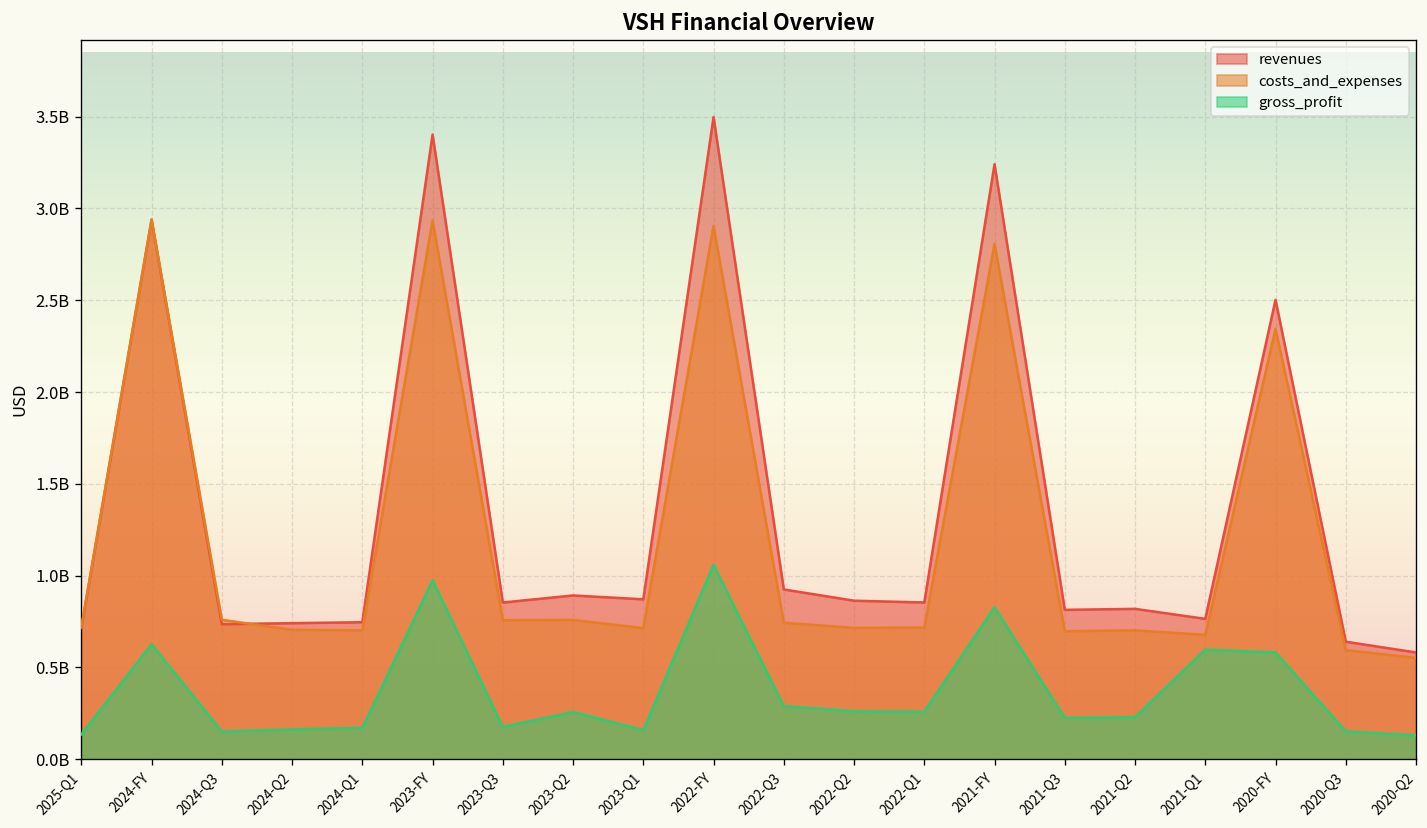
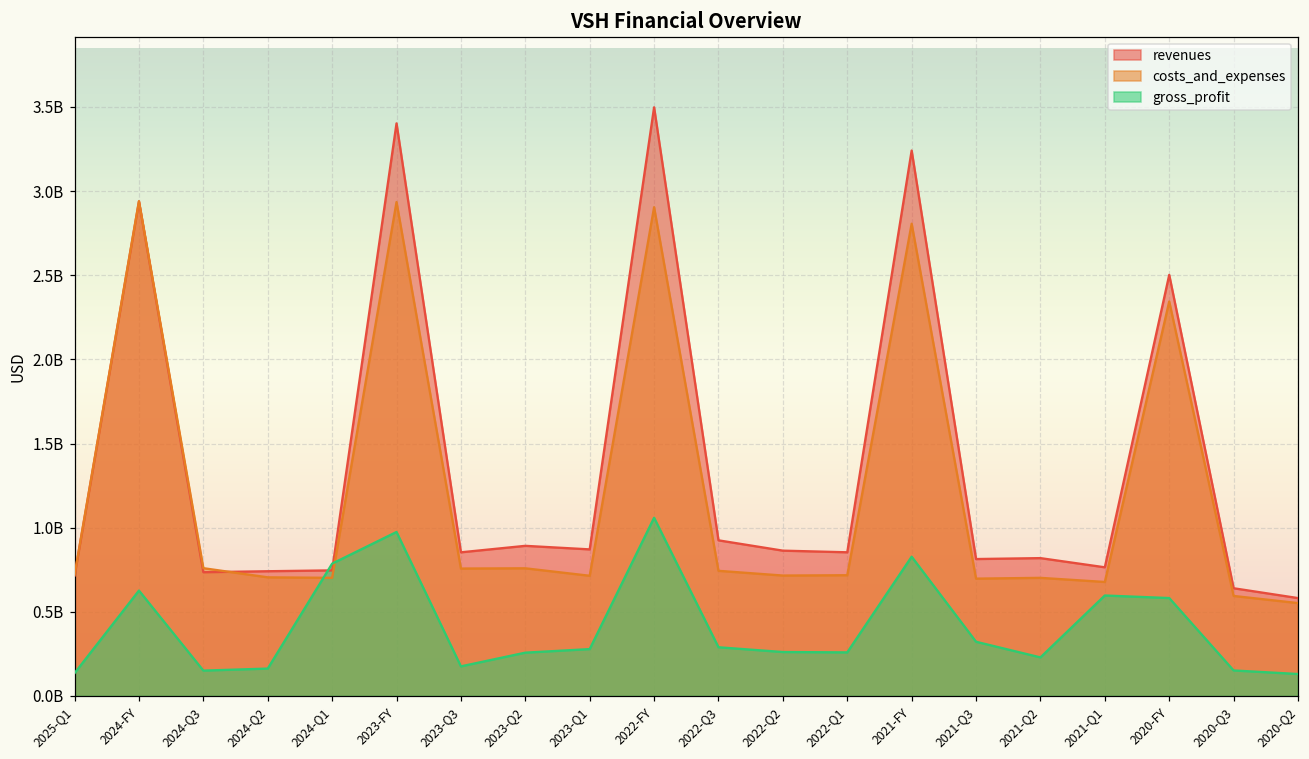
gross_profit, 2024-Q1: 170000000 -> 790000000
gross_profit, 2023-Q1: 160000000 -> 280000000
gross_profit, 2021-Q3: 230000000 -> 320000000
